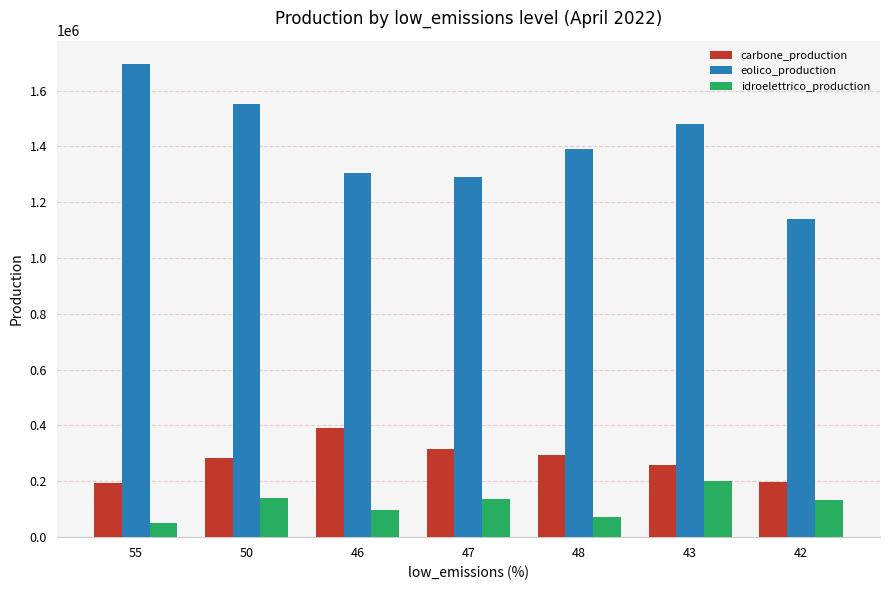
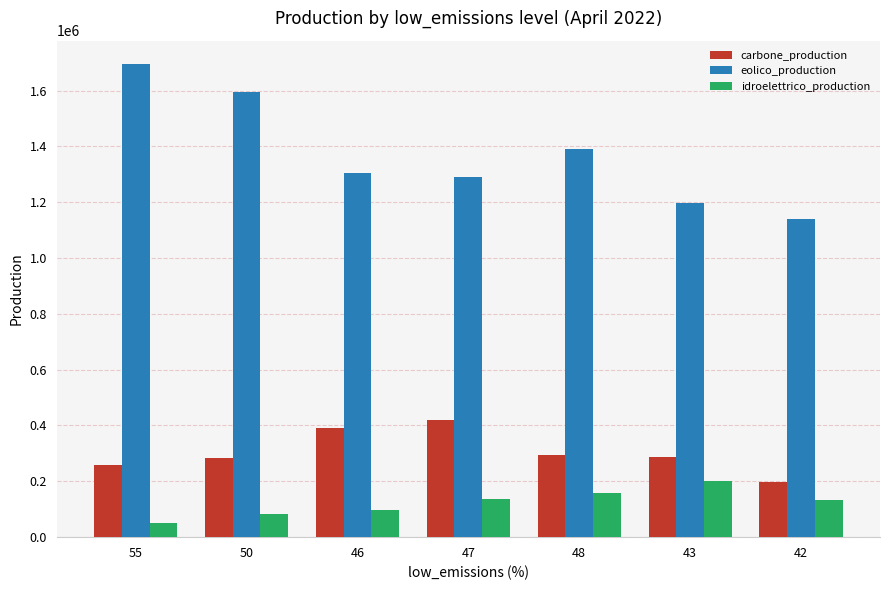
carbone_production, 55: 190000 -> 260000
eolico_production, 50: 1550000 -> 1600000
idroelettrico_production, 50: 140000 -> 80000
carbone_production, 47: 320000 -> 420000
idroelettrico_production, 48: 70000 -> 160000
carbone_production, 43: 260000 -> 290000
eolico_production, 43: 1480000 -> 1200000
